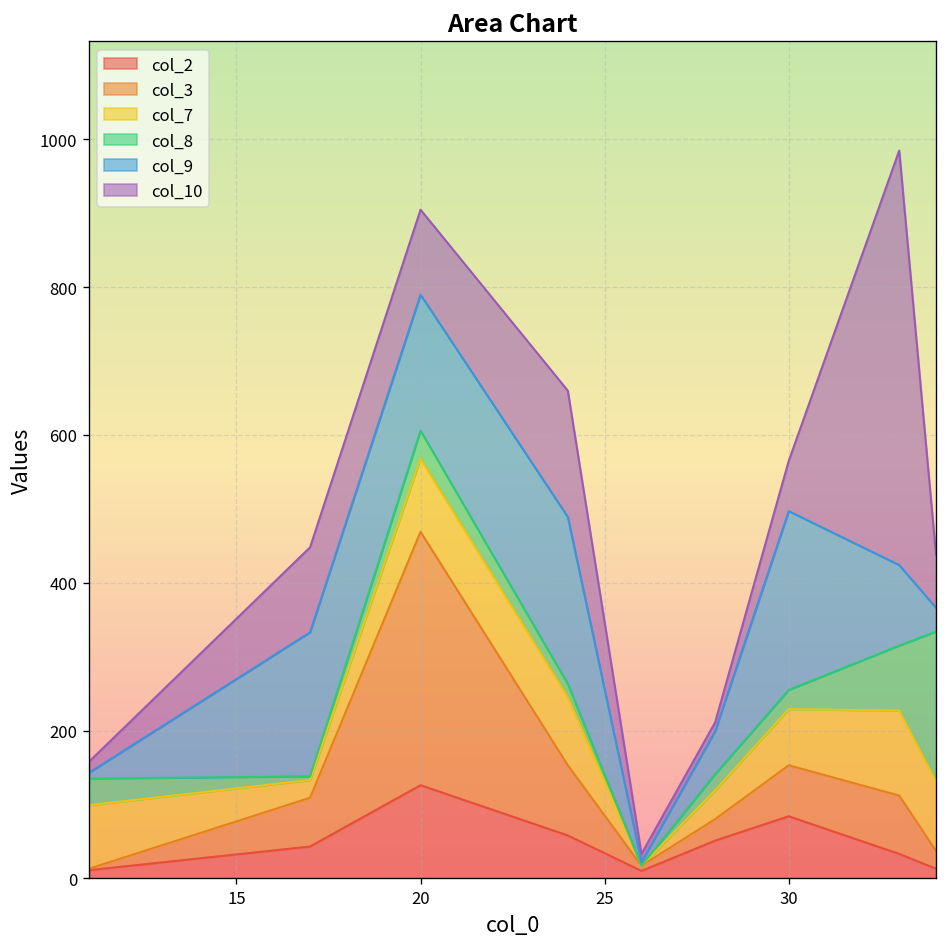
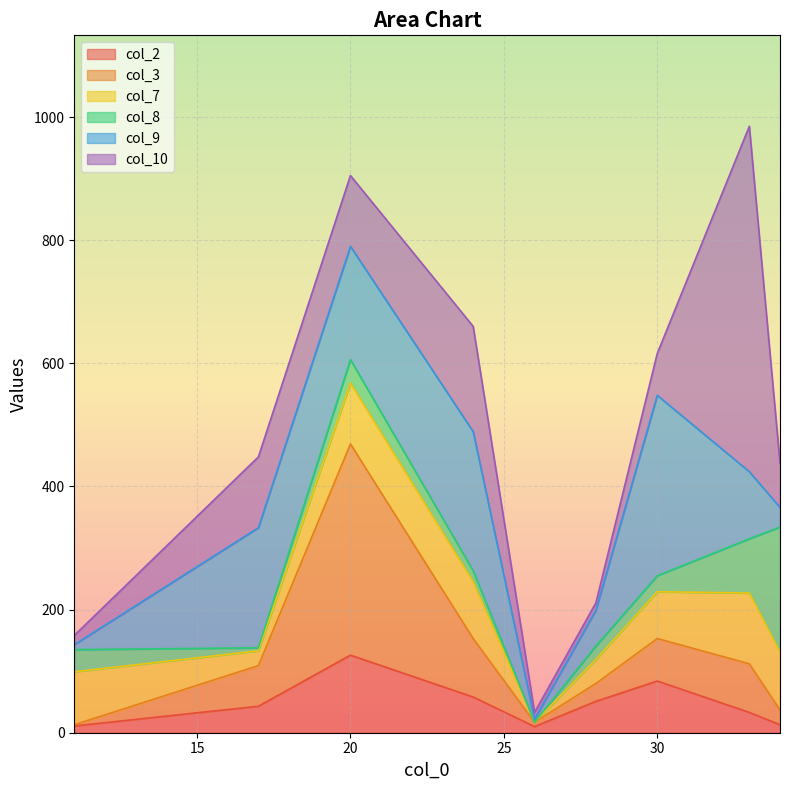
col_9, 30: 240 -> 290
